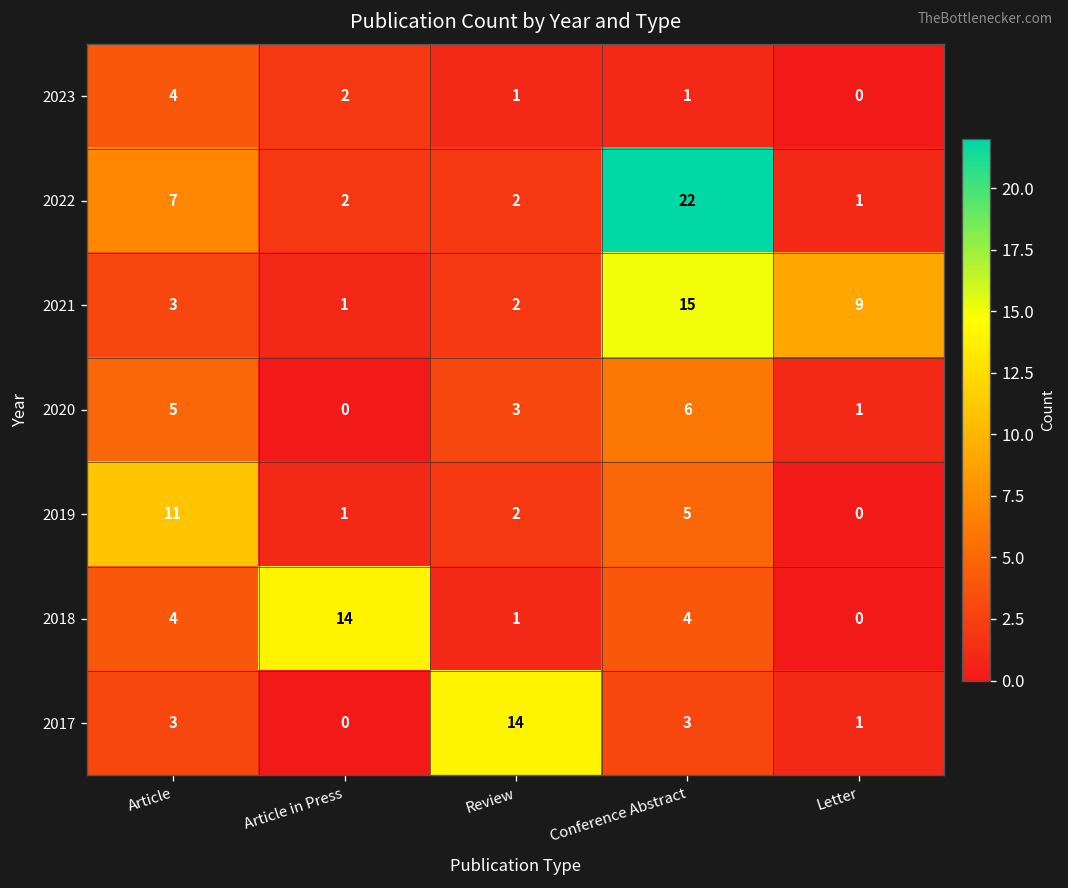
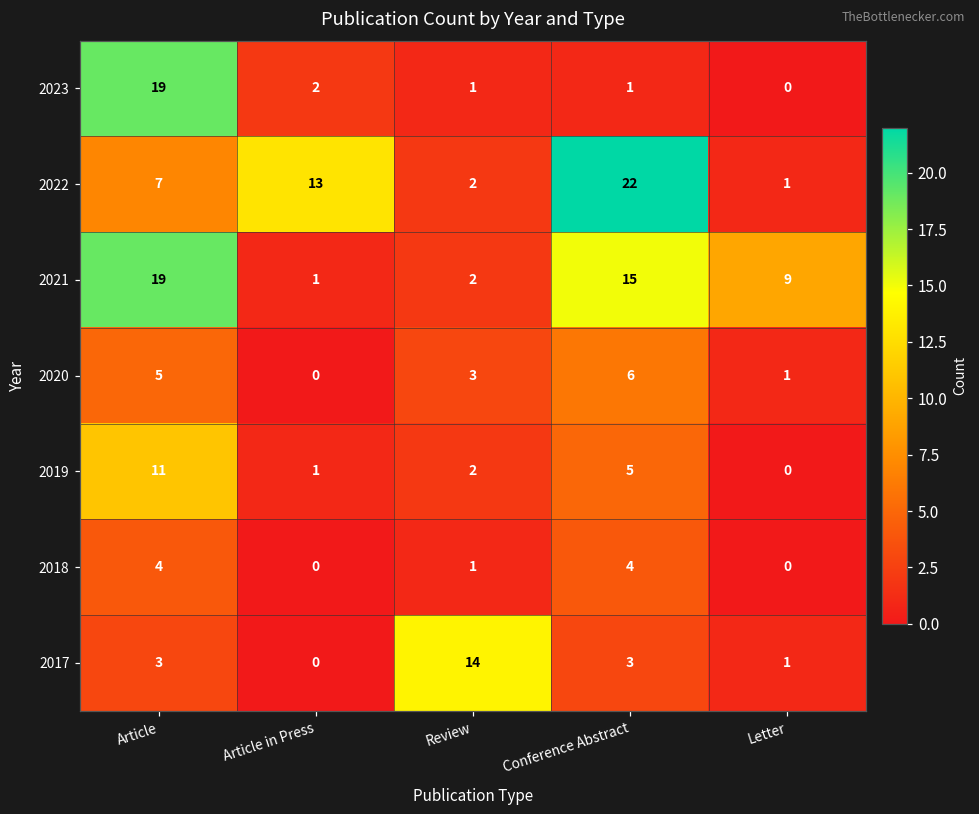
2023, Article: 4 -> 19
2022, Article in Press: 2 -> 13
2021, Article: 3 -> 19
2018, Article in Press: 14 -> 0
